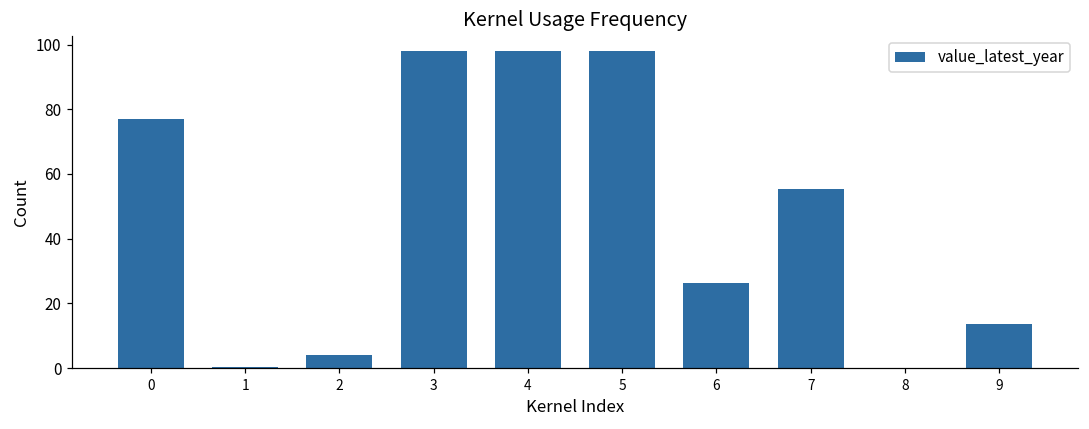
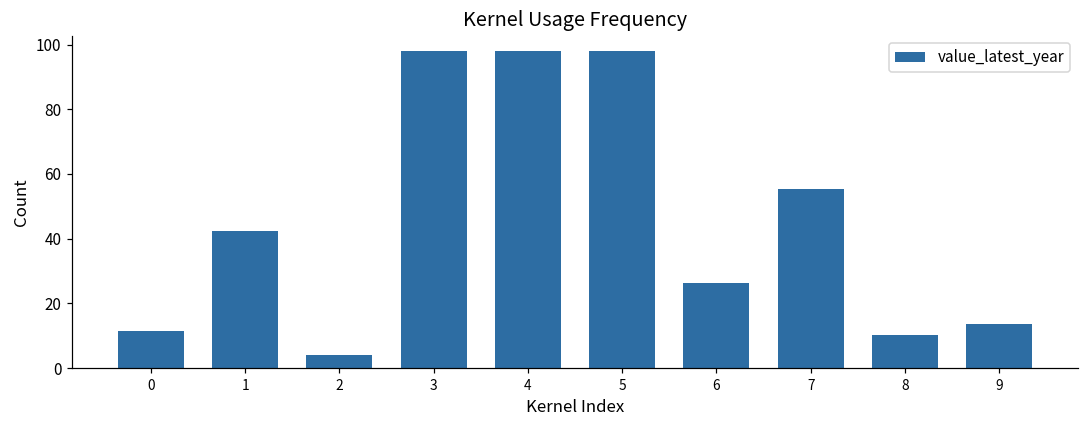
0: 77 -> 12
1: 0 -> 42
8: 0 -> 10
